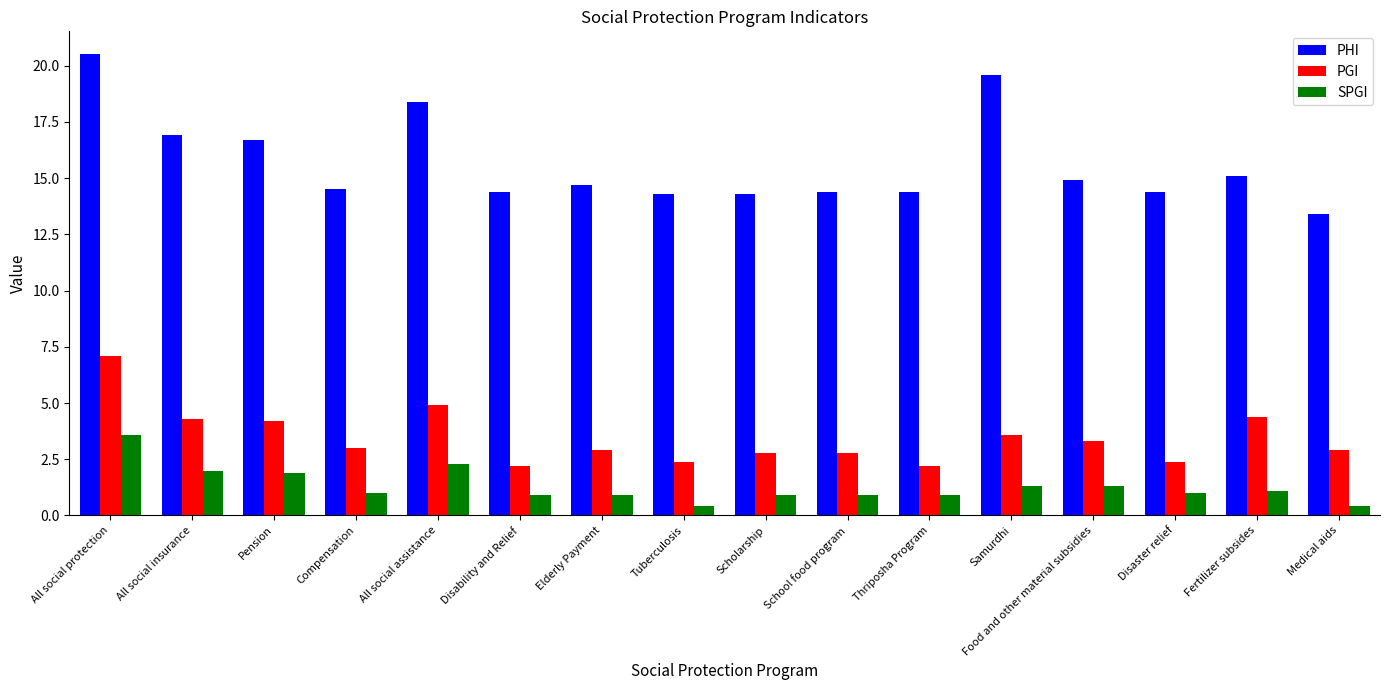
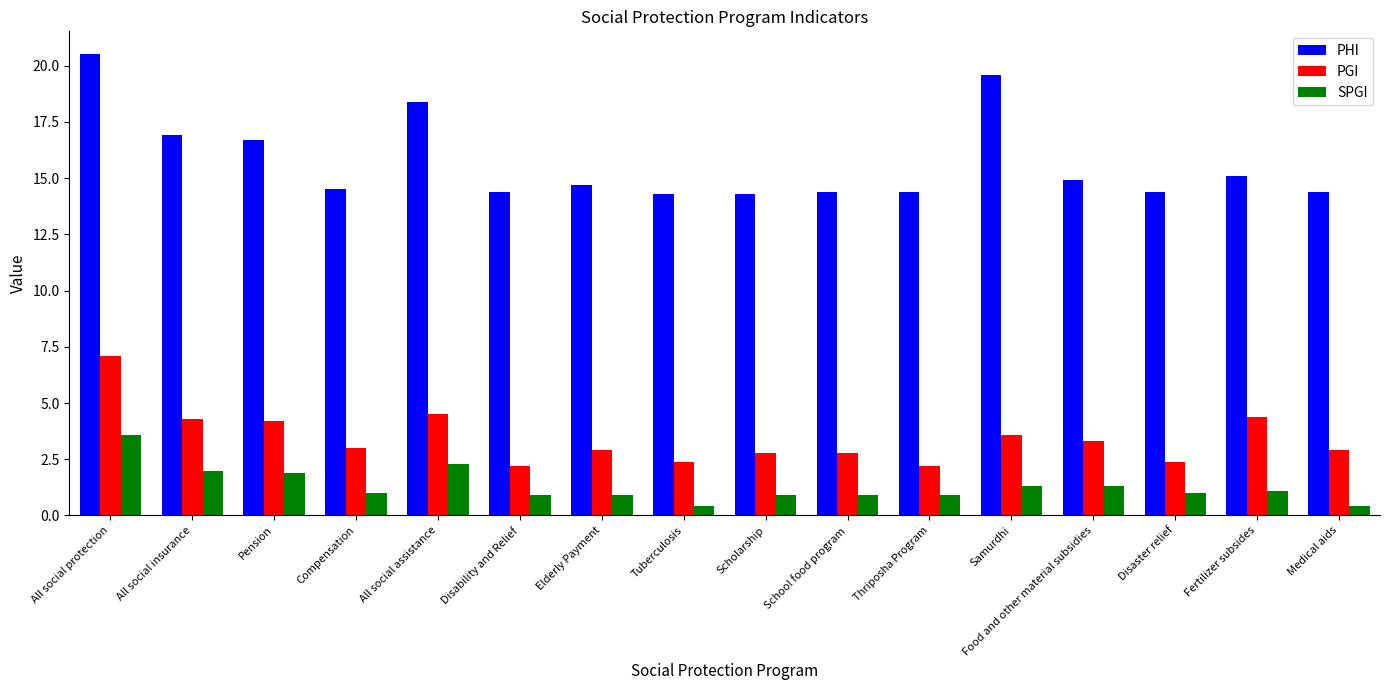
PGI, All social assistance: 4.9 -> 4.5
PHI, Medical aids: 13.4 -> 14.4
